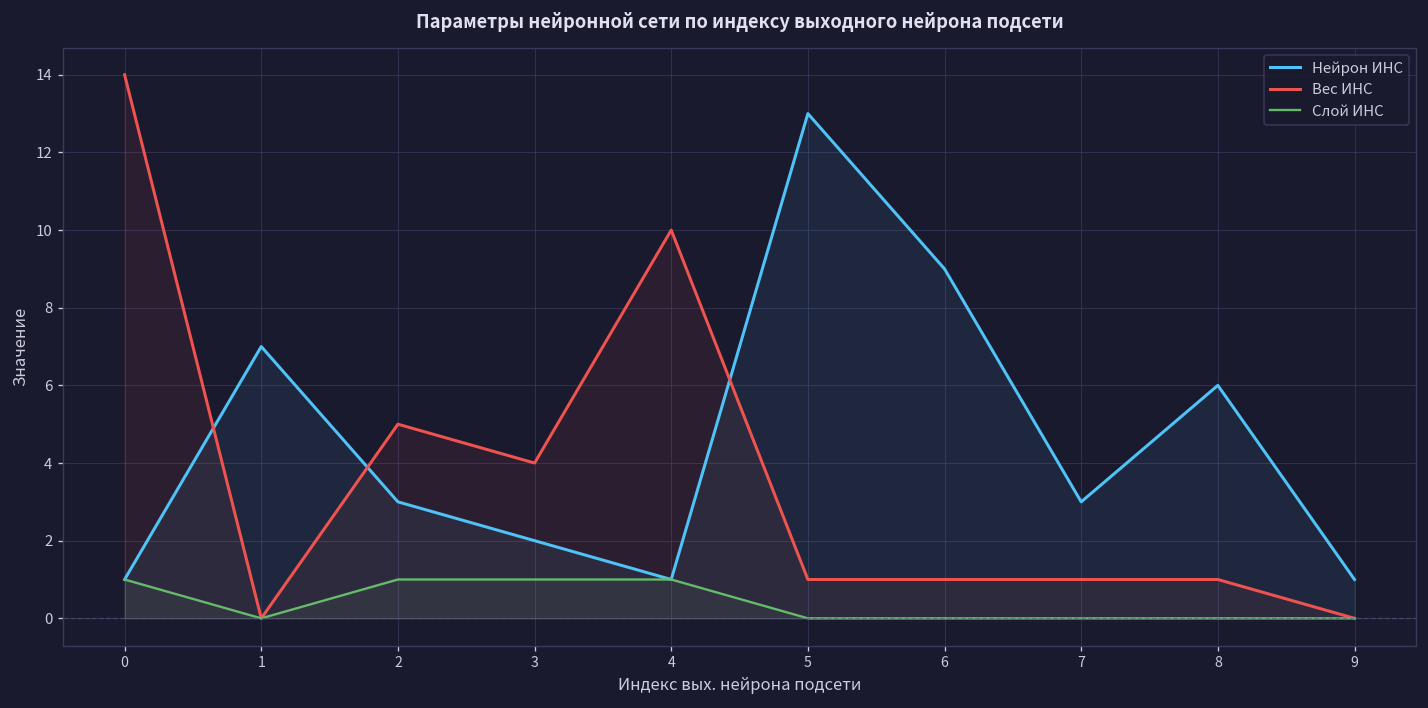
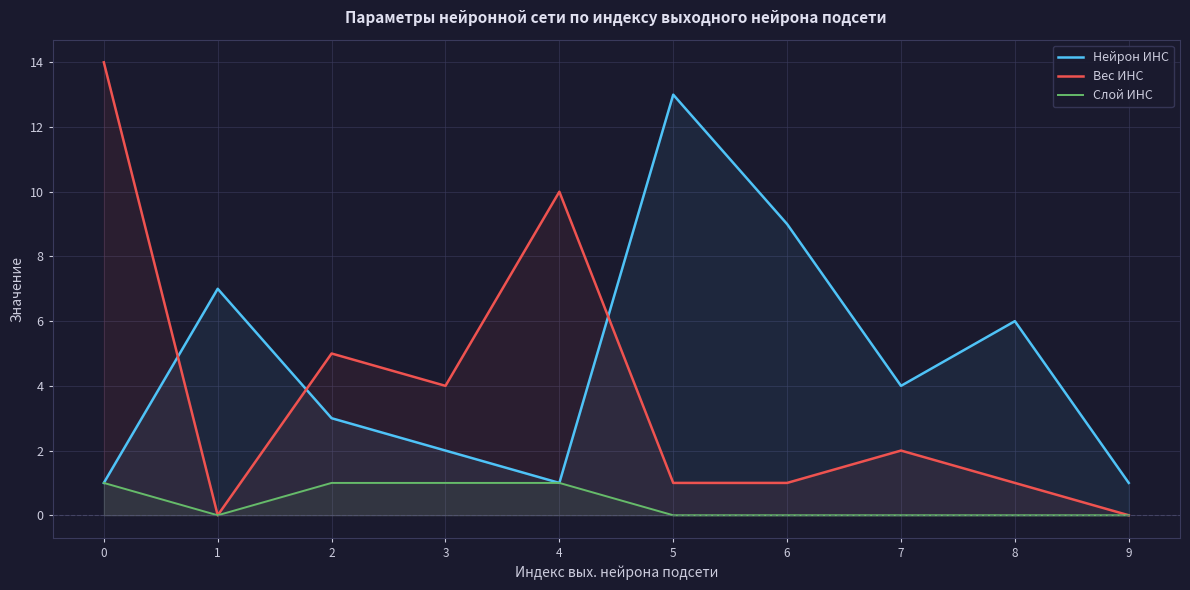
Нейрон ИНС, 7: 3 -> 4
Вес ИНС, 7: 1 -> 2
